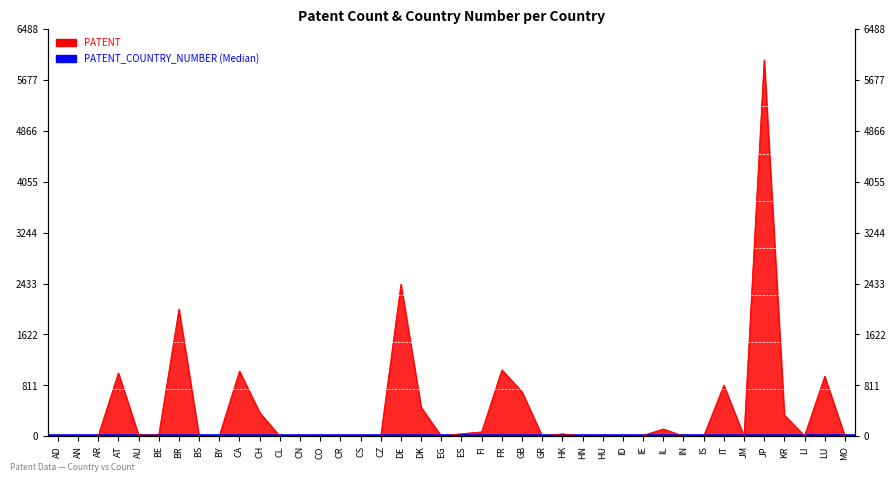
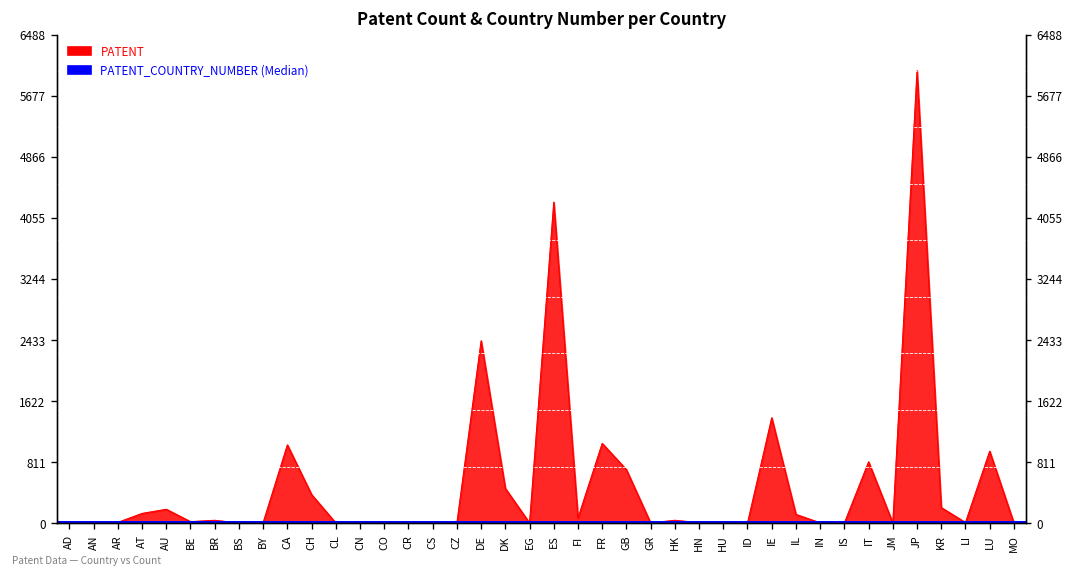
AT: 1000 -> 100
AU: 0 -> 200
BR: 2000 -> 0
ES: 0 -> 4300
IE: 0 -> 1400
KR: 300 -> 200
